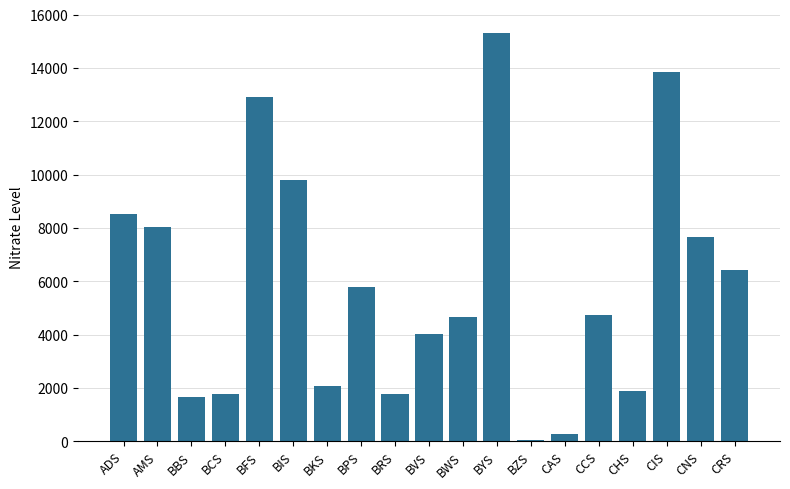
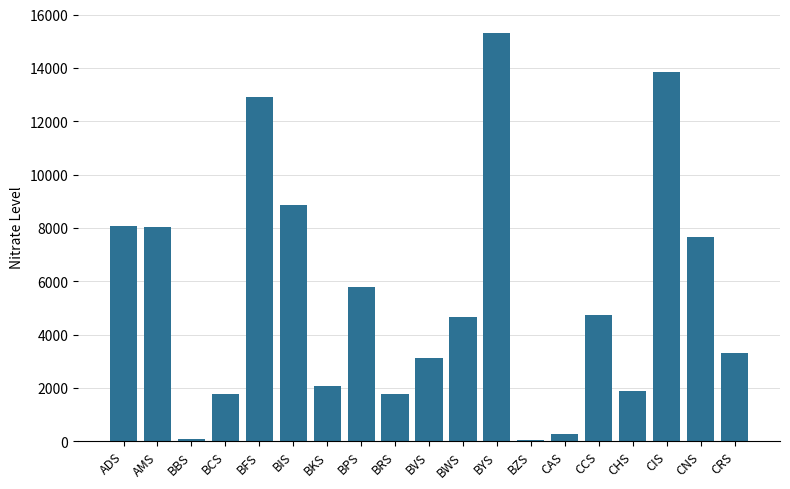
ADS: 8500 -> 8100
BBS: 1600 -> 100
BIS: 9800 -> 8900
BVS: 4000 -> 3100
CRS: 6400 -> 3300
